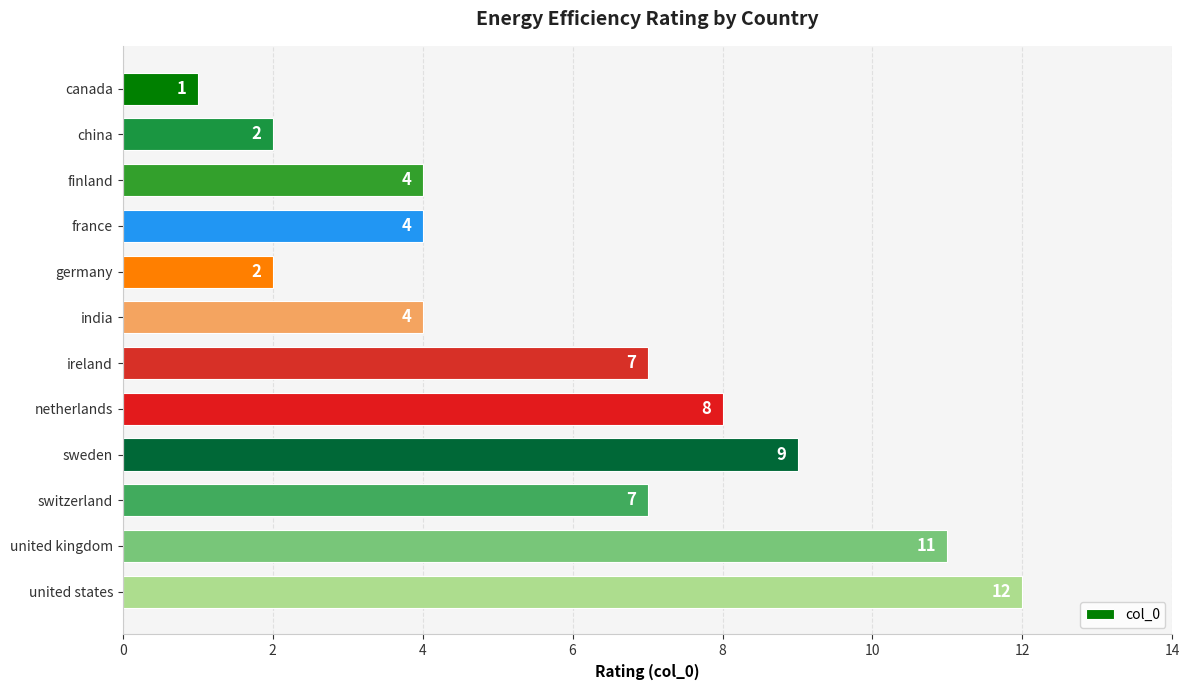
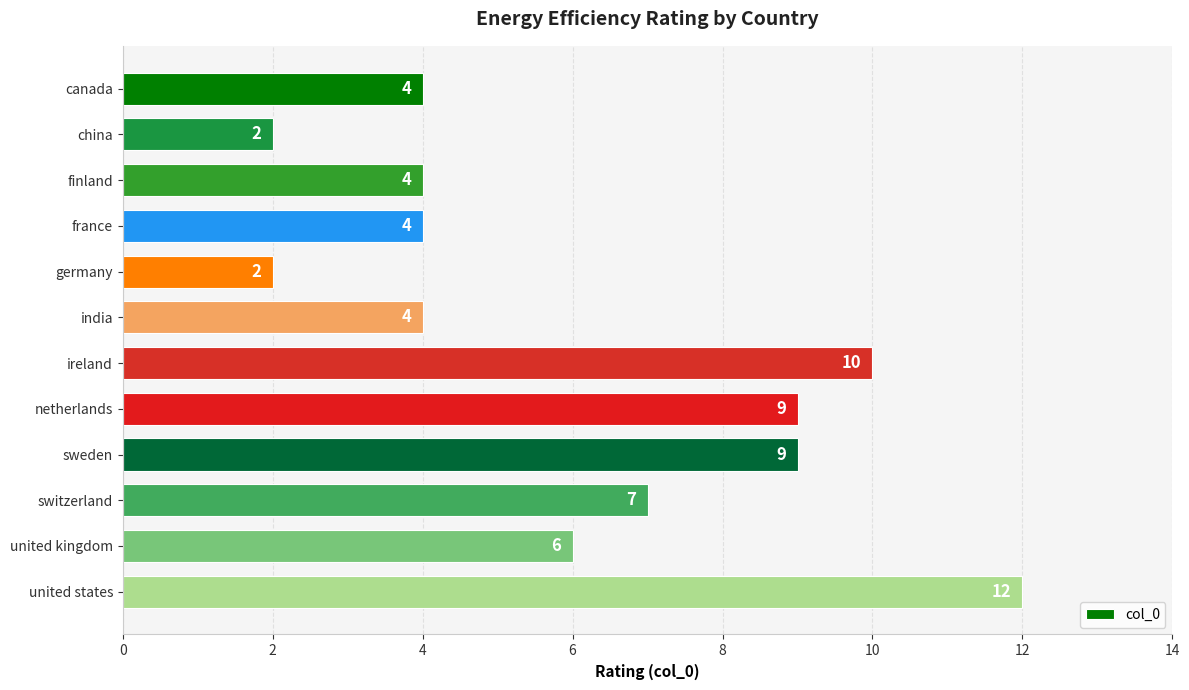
canada: 1 -> 4
ireland: 7 -> 10
netherlands: 8 -> 9
united kingdom: 11 -> 6
